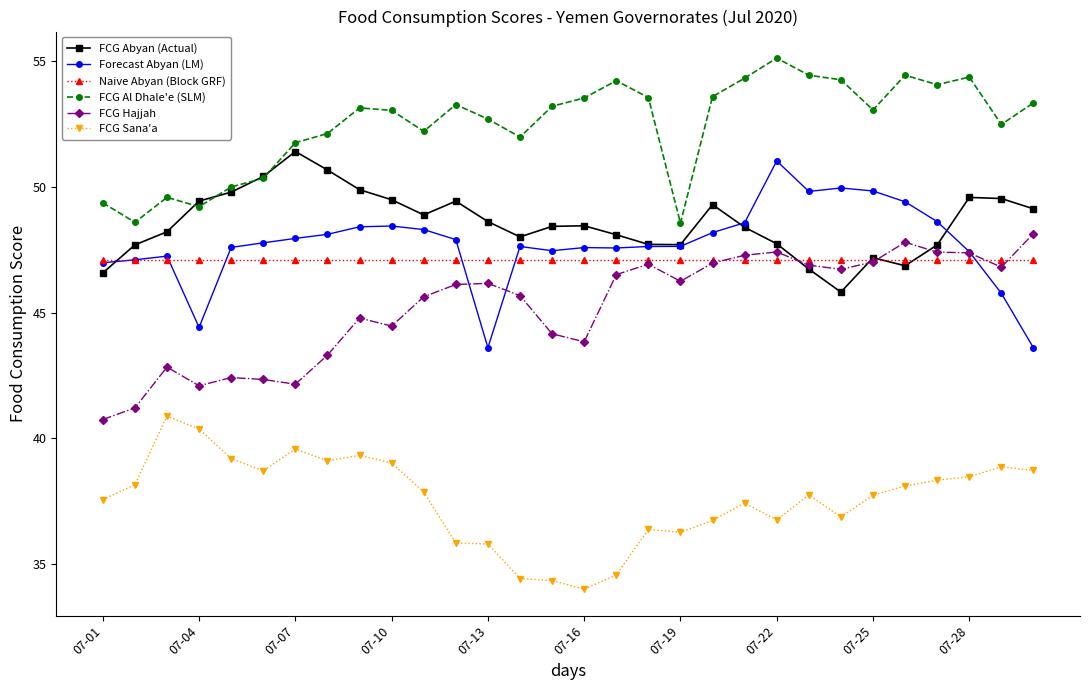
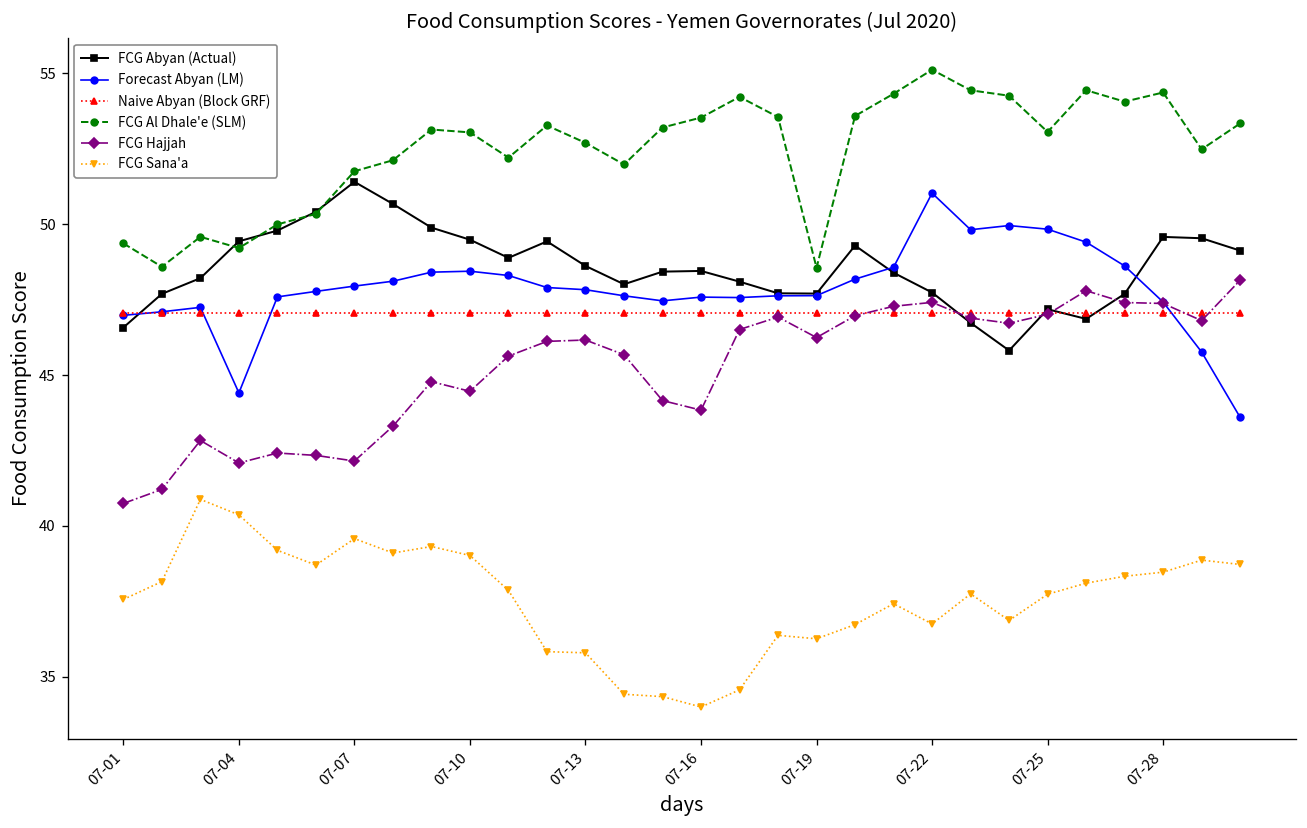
Forecast Abyan (LM), 07-13: 43.6 -> 47.8
